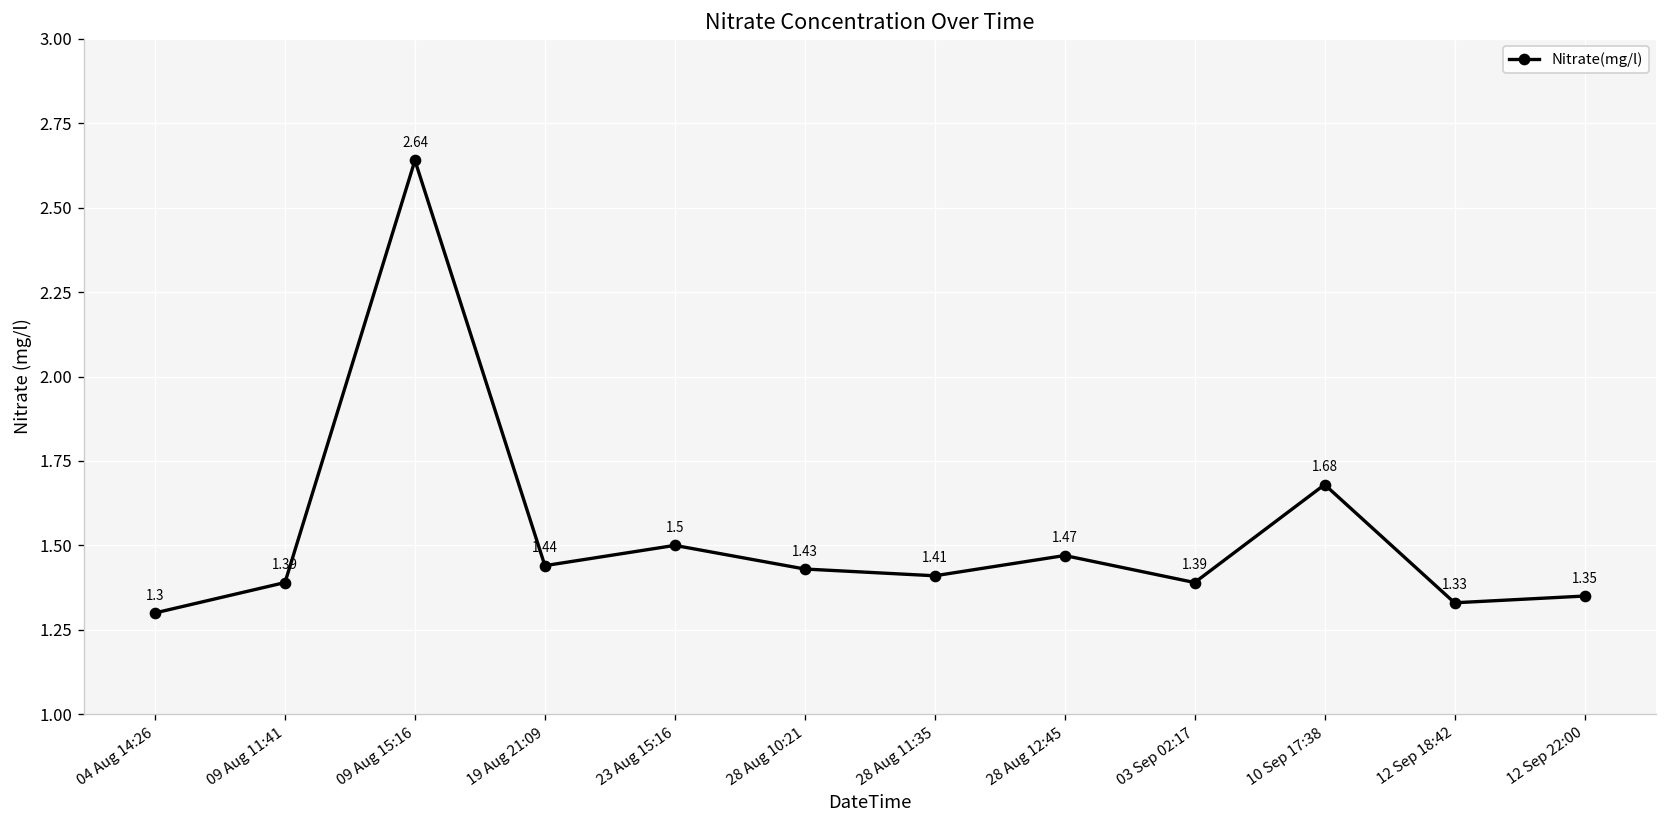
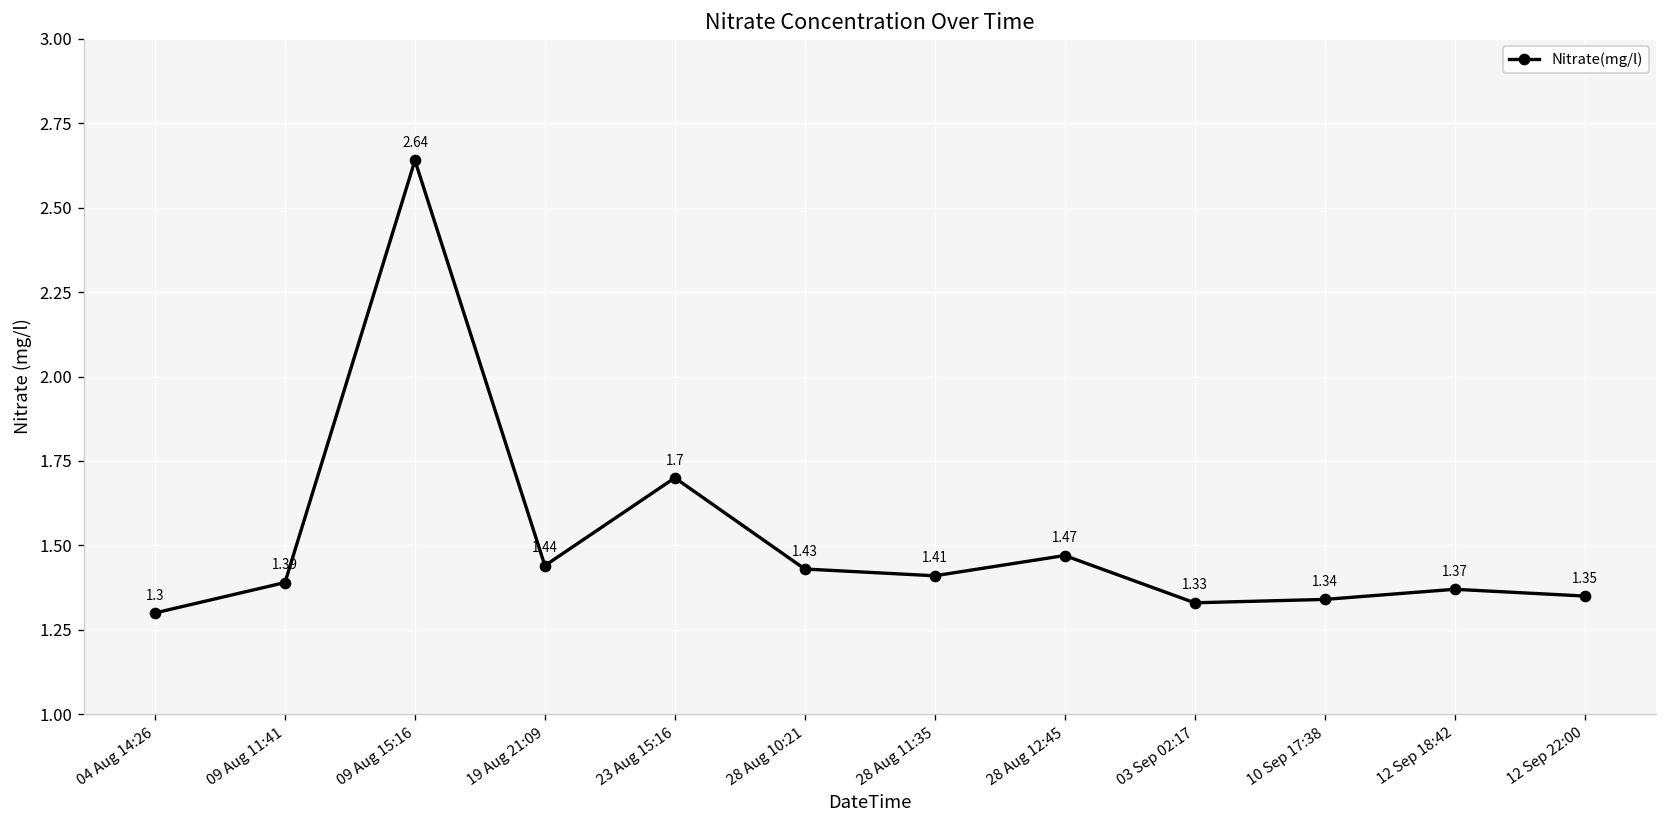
23 Aug 15:16: 1.5 -> 1.7
03 Sep 02:17: 1.39 -> 1.33
10 Sep 17:38: 1.68 -> 1.34
12 Sep 18:42: 1.33 -> 1.37
